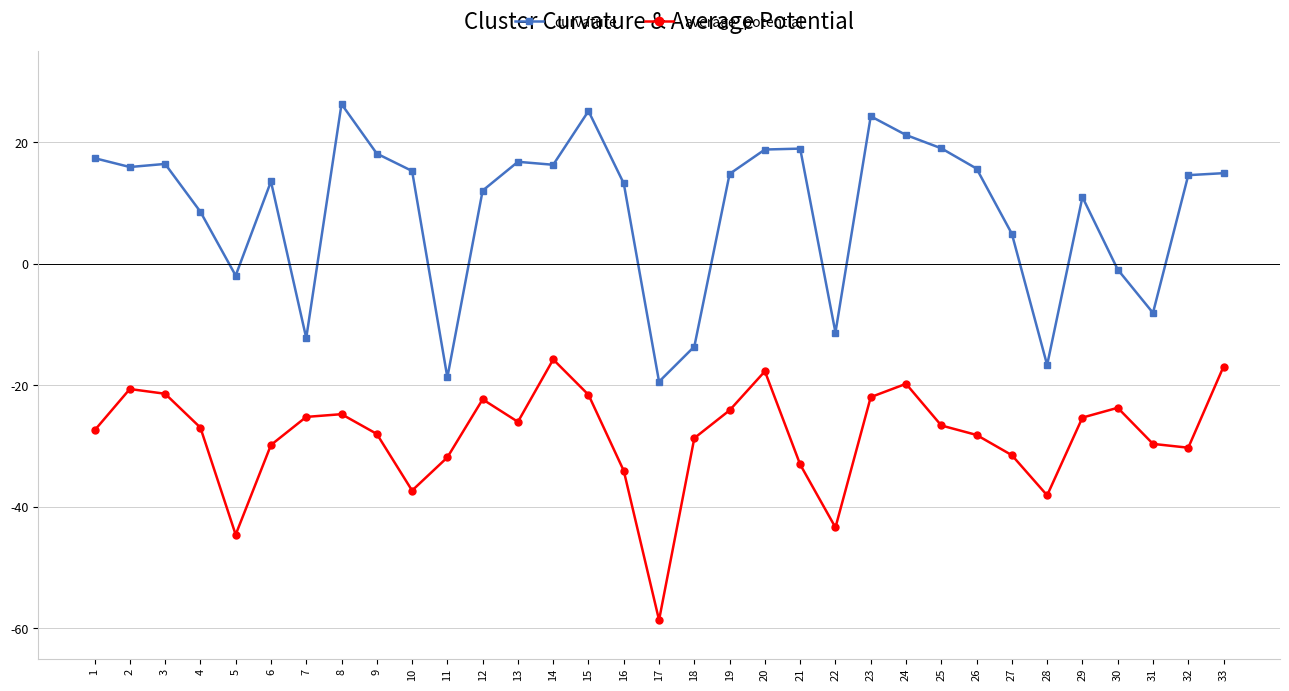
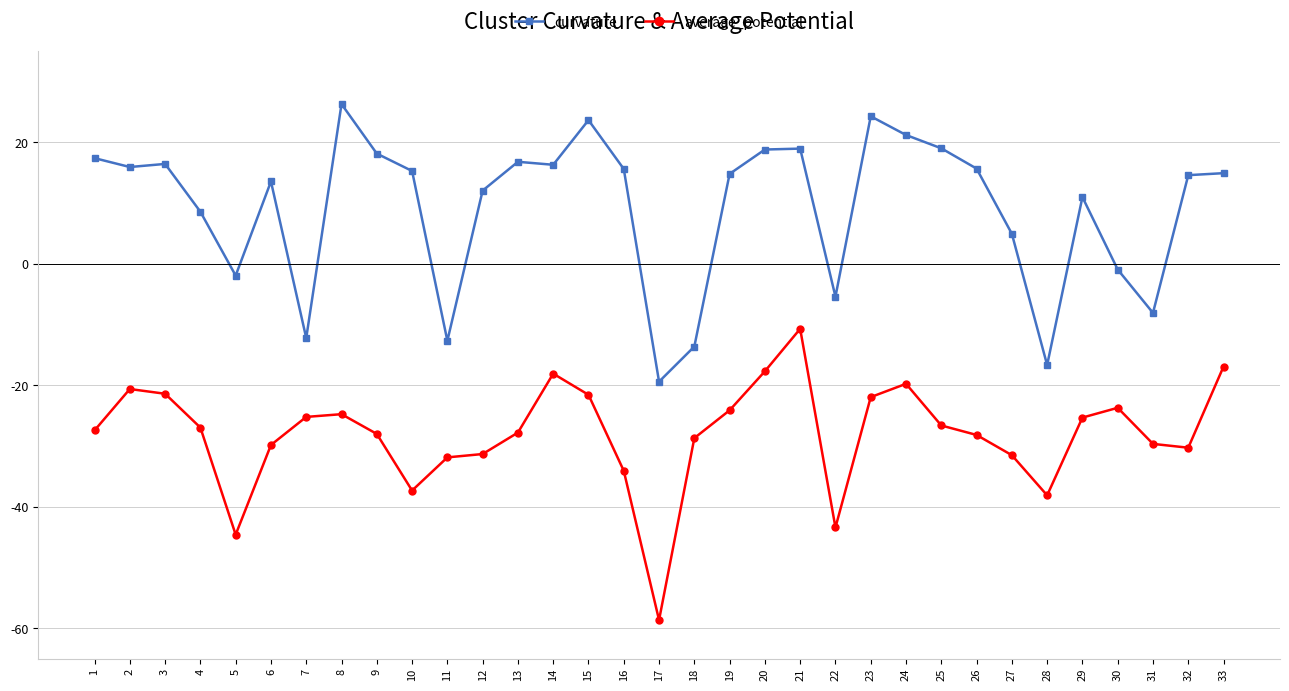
curvature, 11: -19 -> -13
average_potential, 12: -22 -> -31
average_potential, 13: -26 -> -28
average_potential, 14: -16 -> -18
curvature, 15: 25 -> 24
curvature, 16: 13 -> 16
average_potential, 21: -33 -> -11
curvature, 22: -11 -> -5
